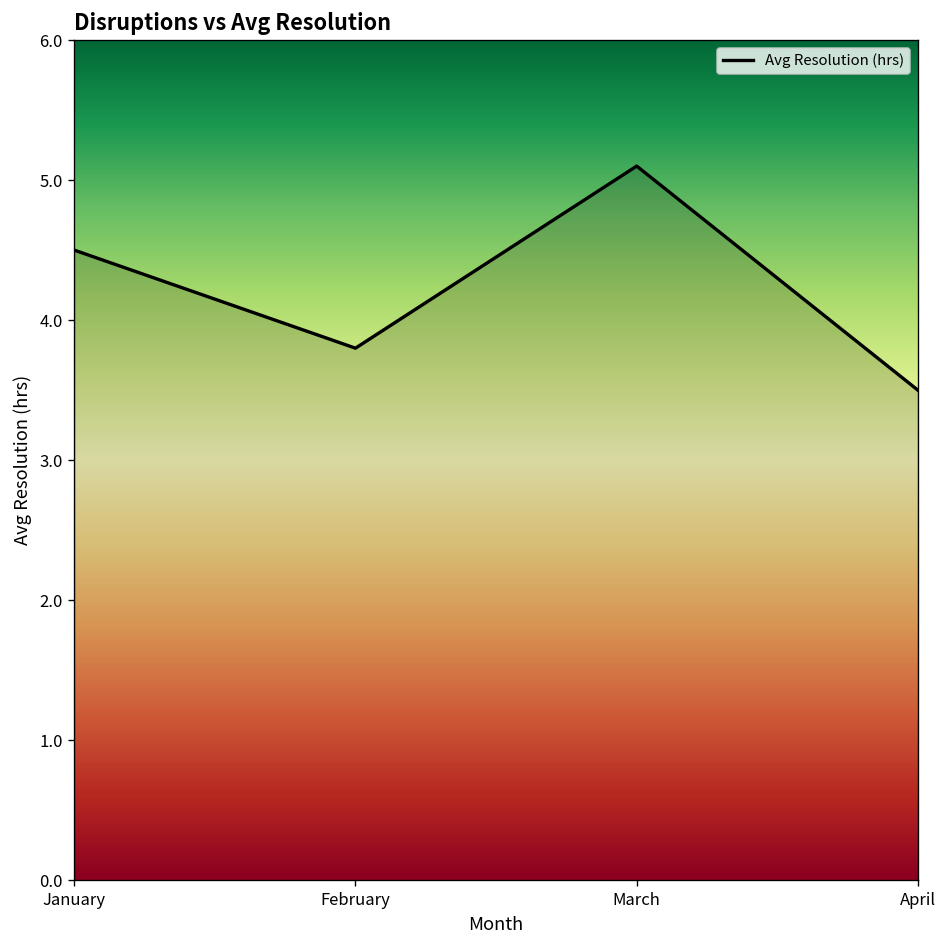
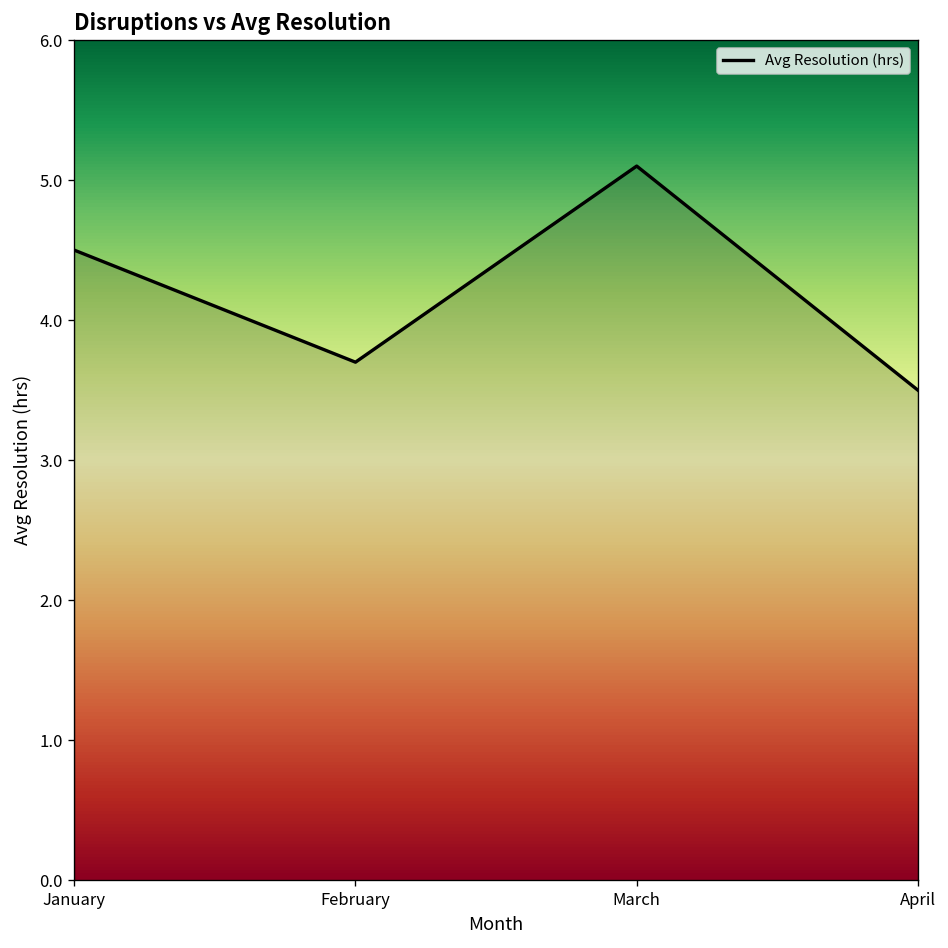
February: 3.80 -> 3.70
